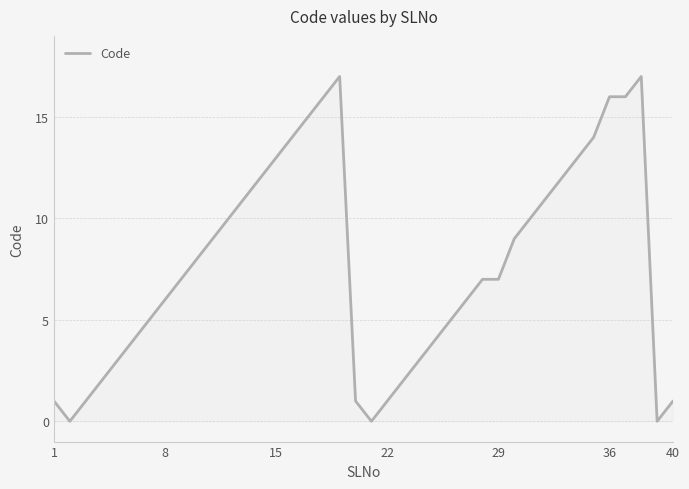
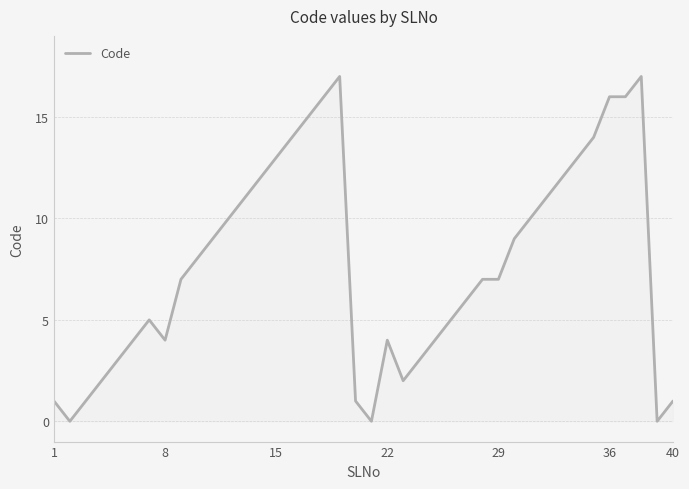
8: 6 -> 4
22: 1 -> 4
